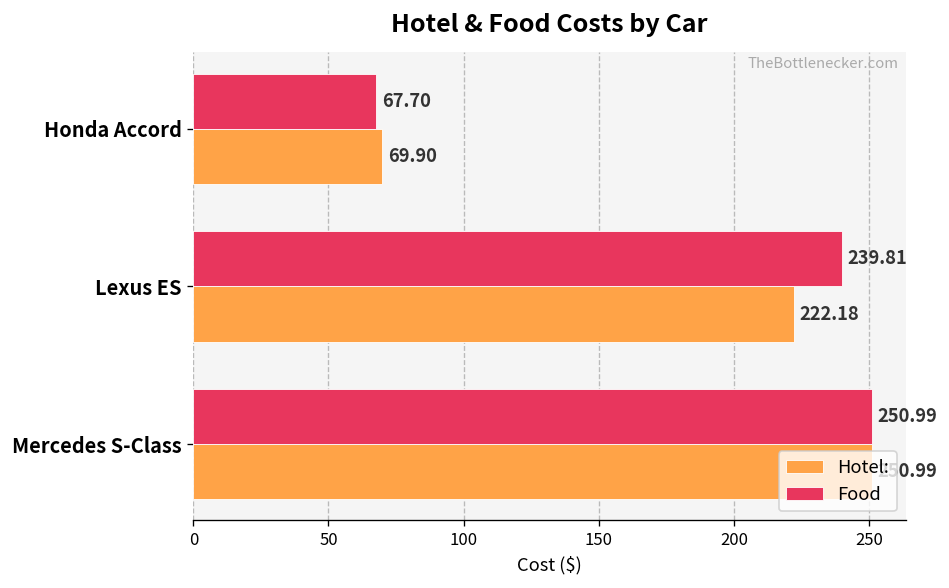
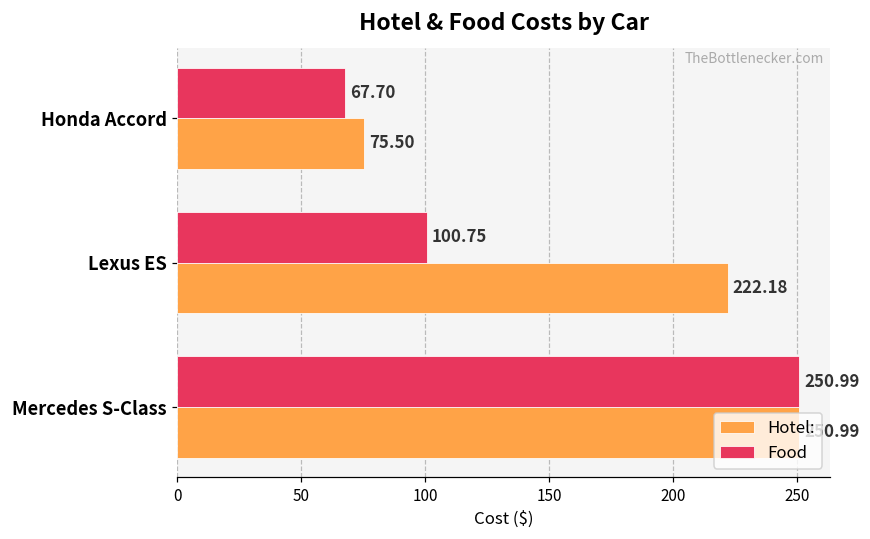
Hotel:, Honda Accord: 69.90 -> 75.50
Food, Lexus ES: 239.81 -> 100.75
